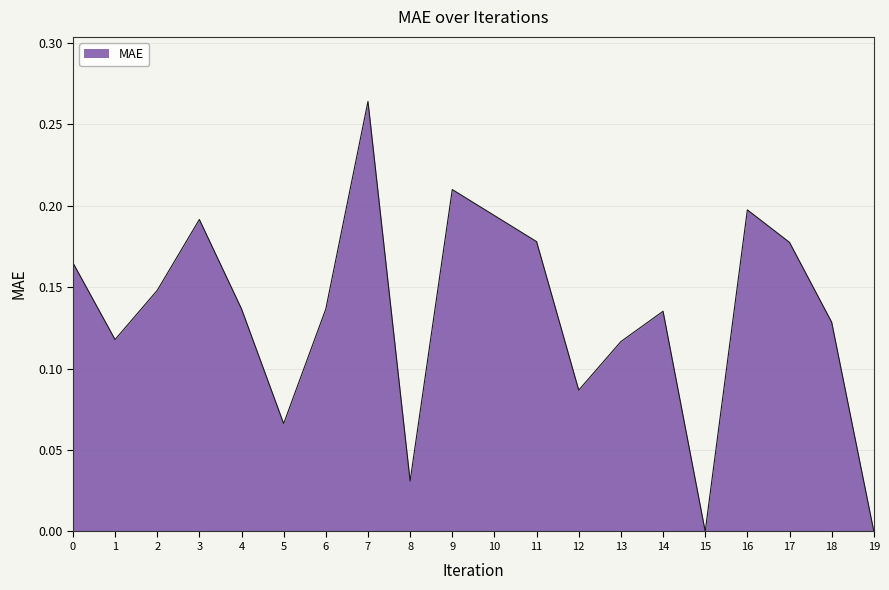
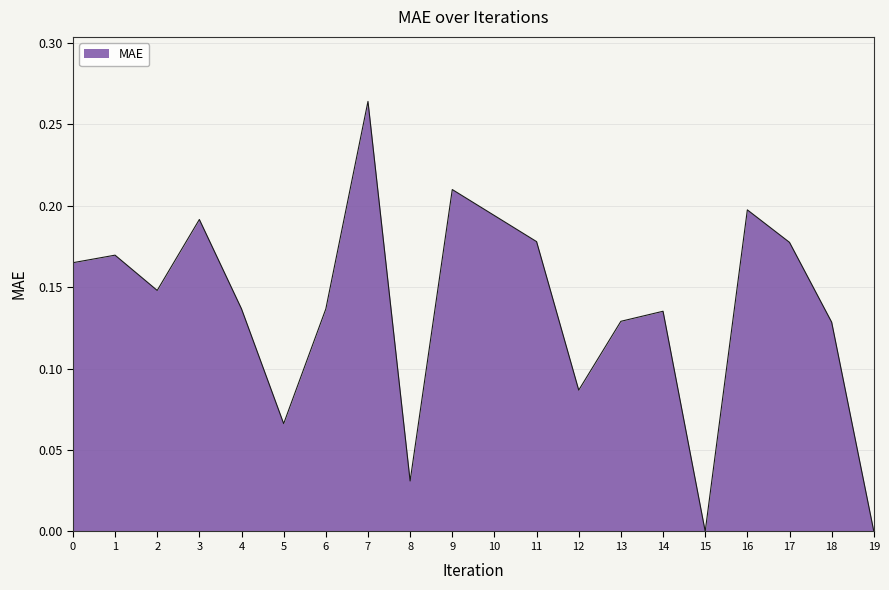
1: 0.118 -> 0.170
13: 0.117 -> 0.129
